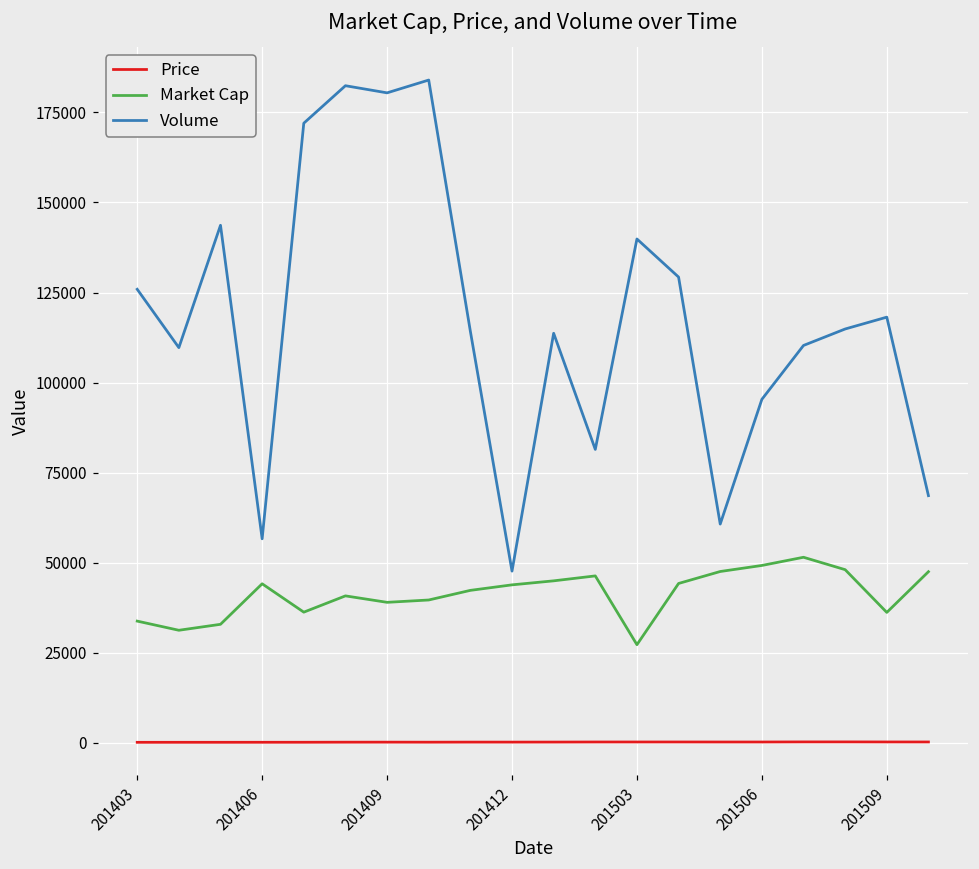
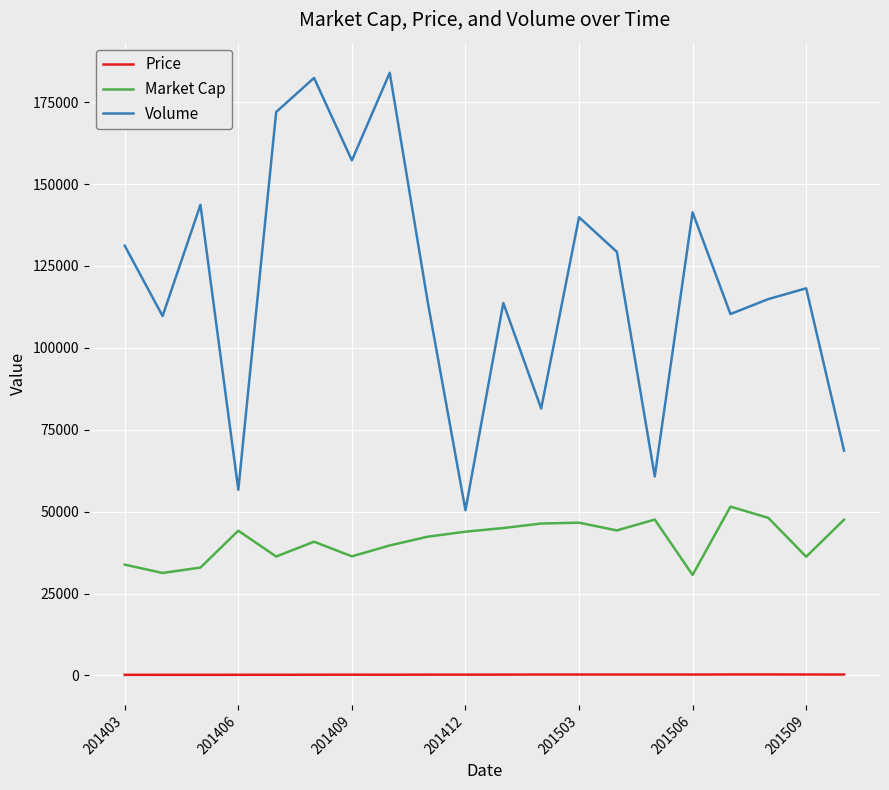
Volume, 201403: 126000 -> 131000
Market Cap, 201409: 39000 -> 36000
Volume, 201409: 180000 -> 157000
Volume, 201412: 48000 -> 50000
Market Cap, 201503: 27000 -> 47000
Market Cap, 201506: 49000 -> 31000
Volume, 201506: 95000 -> 141000
